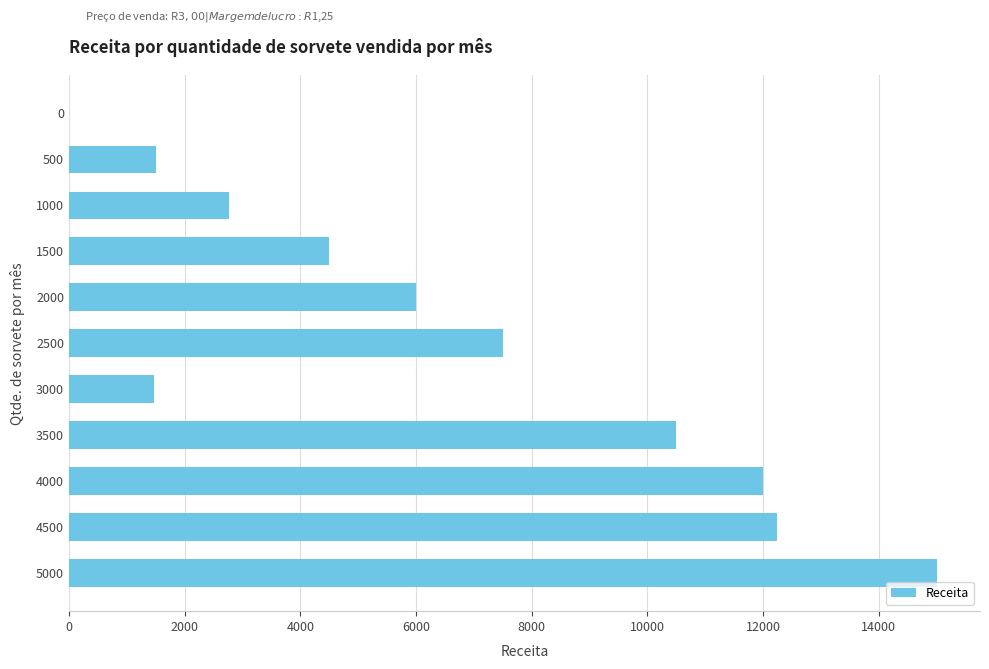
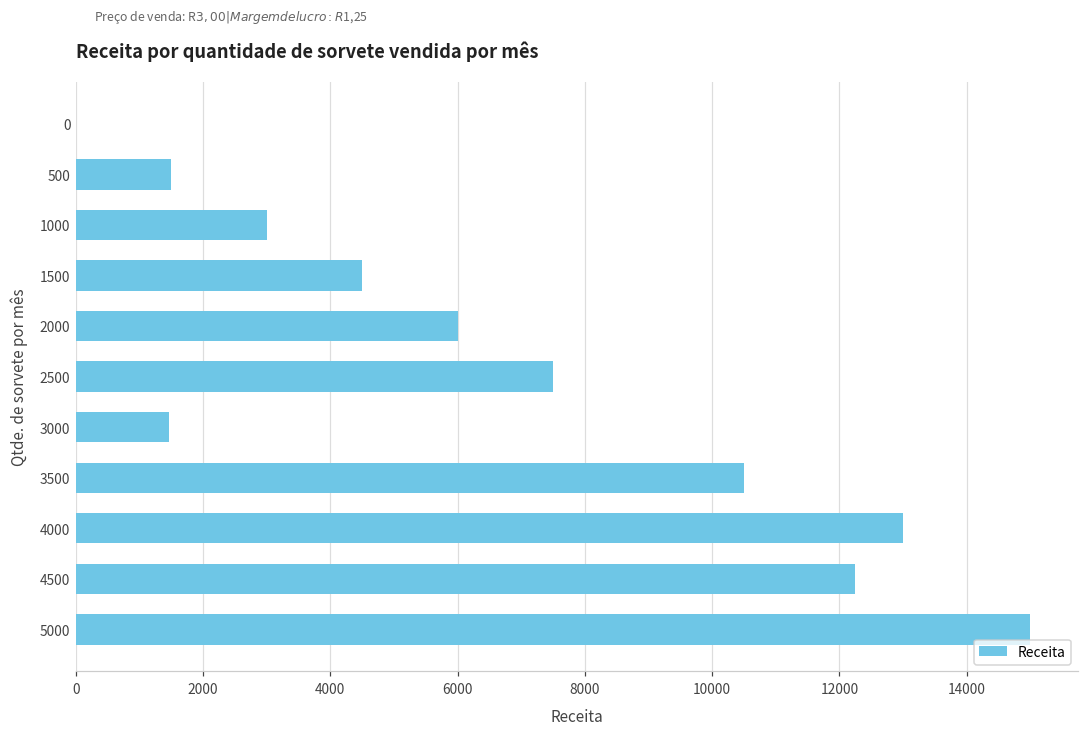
1000: 2800 -> 3000
4000: 12000 -> 13000
